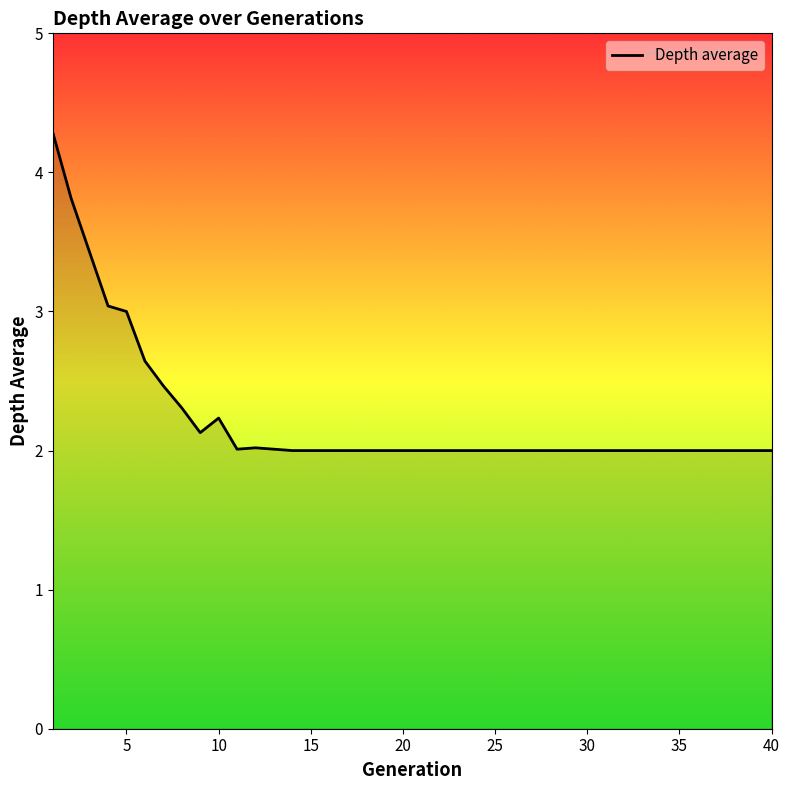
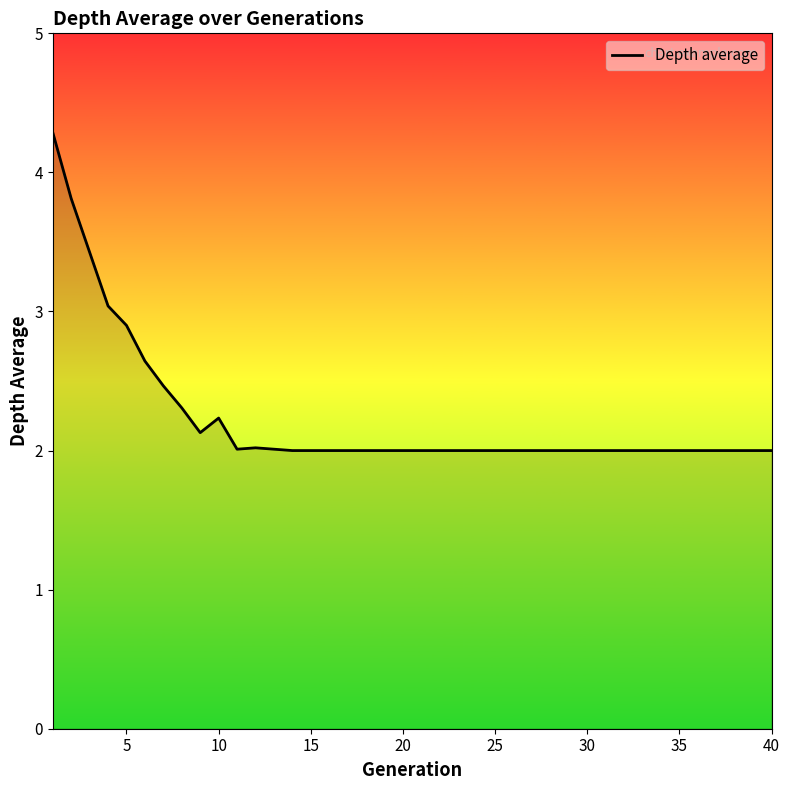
5: 3.0 -> 2.9
